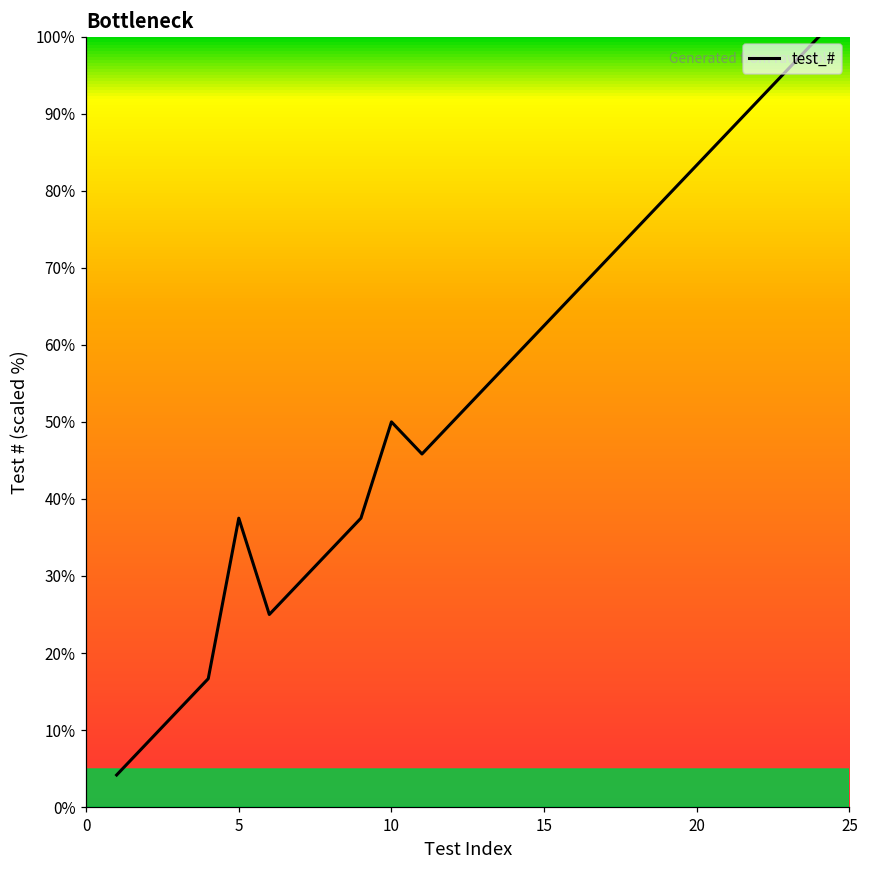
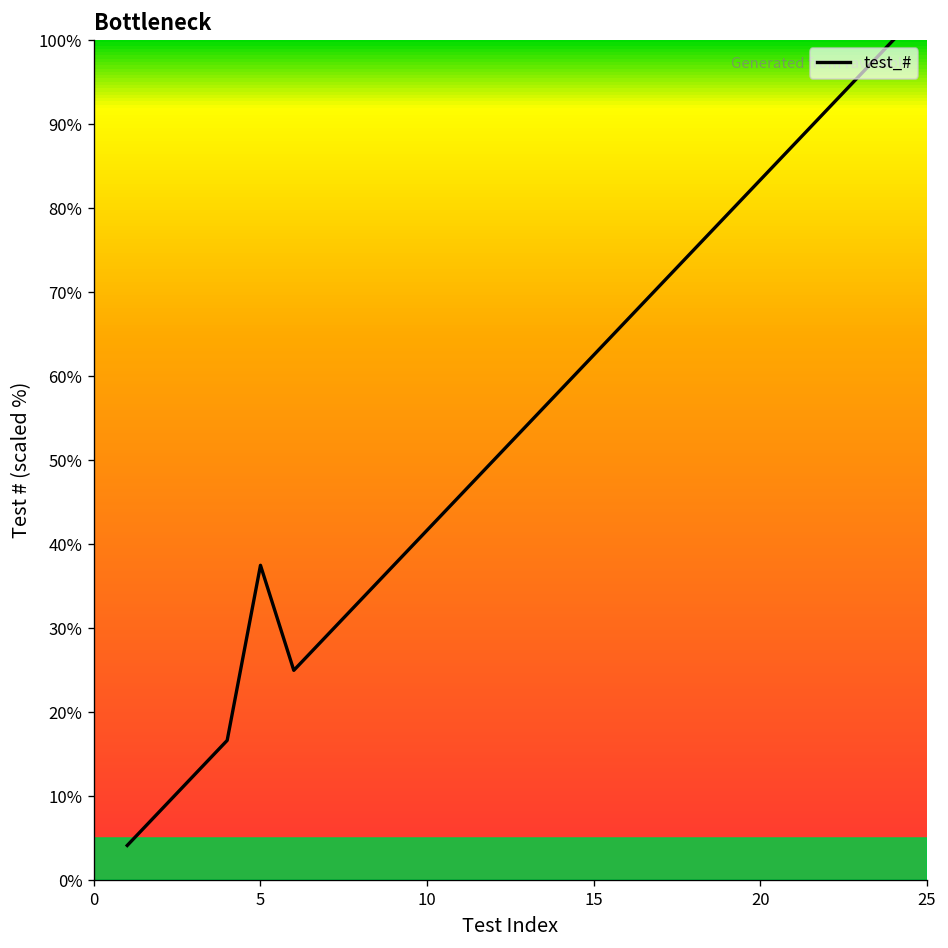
10: 50% -> 42%
